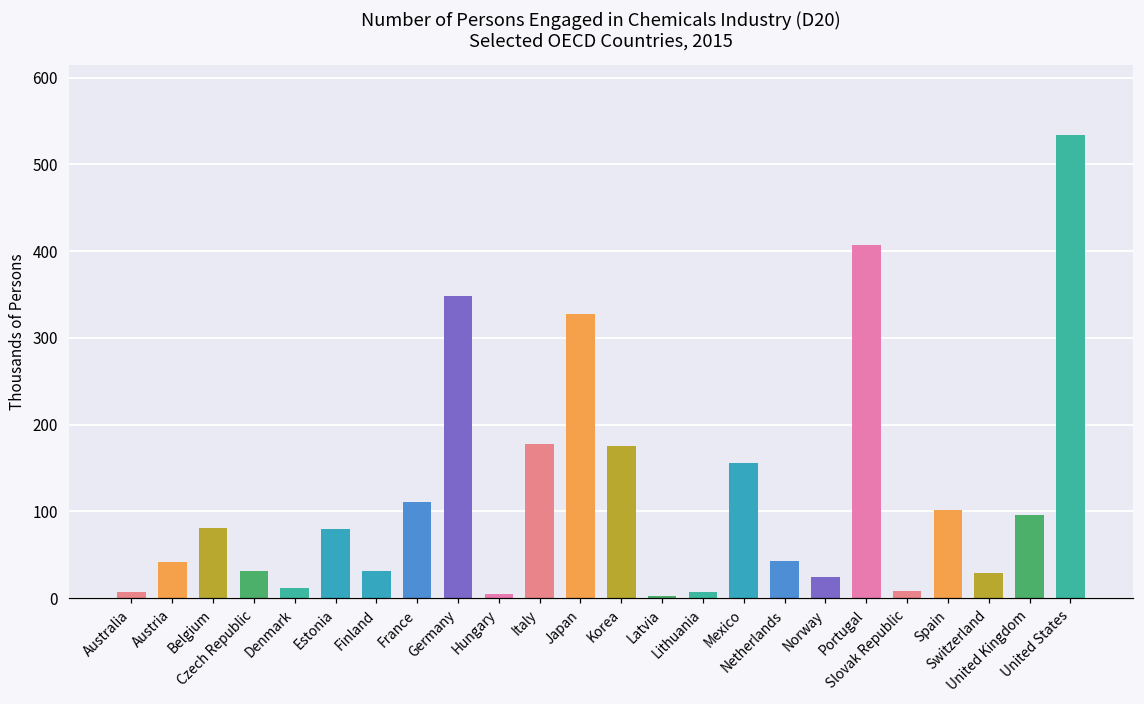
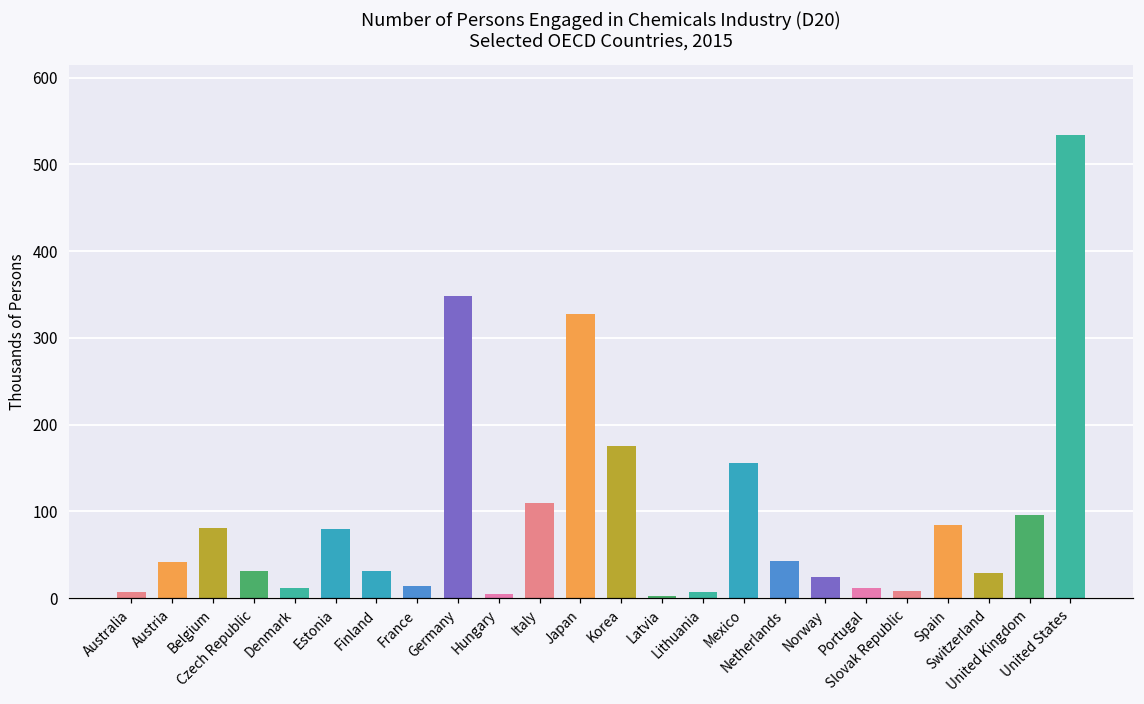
France: 110 -> 10
Italy: 180 -> 110
Portugal: 410 -> 10
Spain: 100 -> 80
